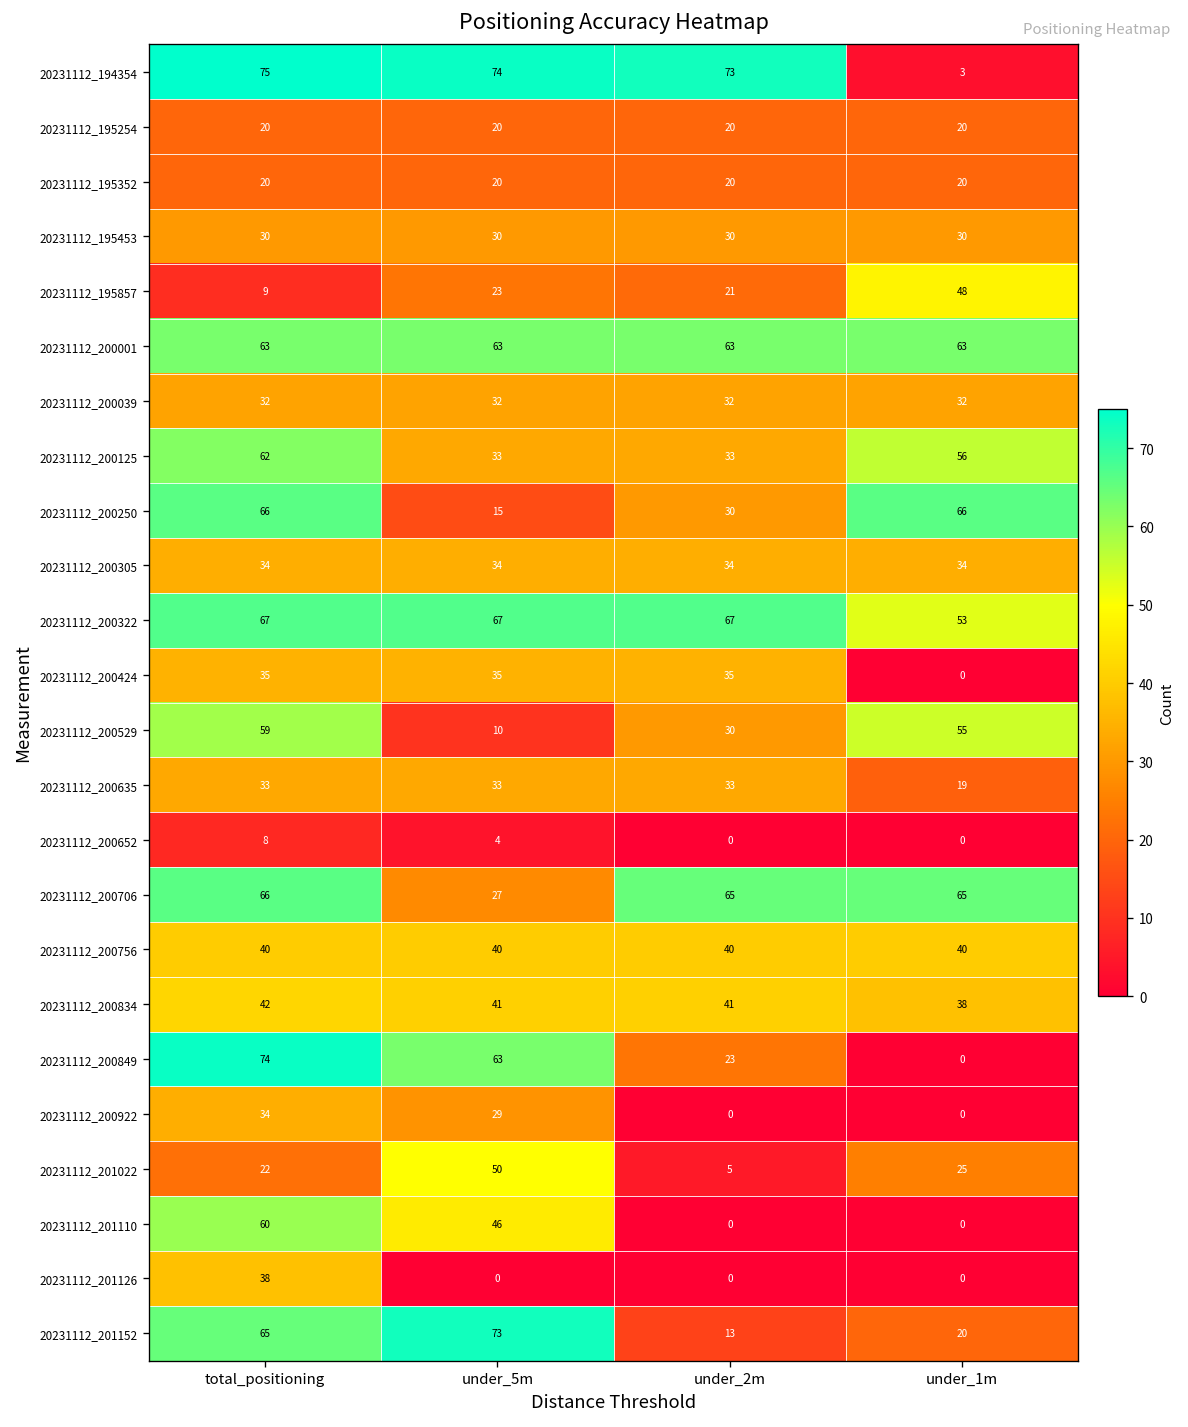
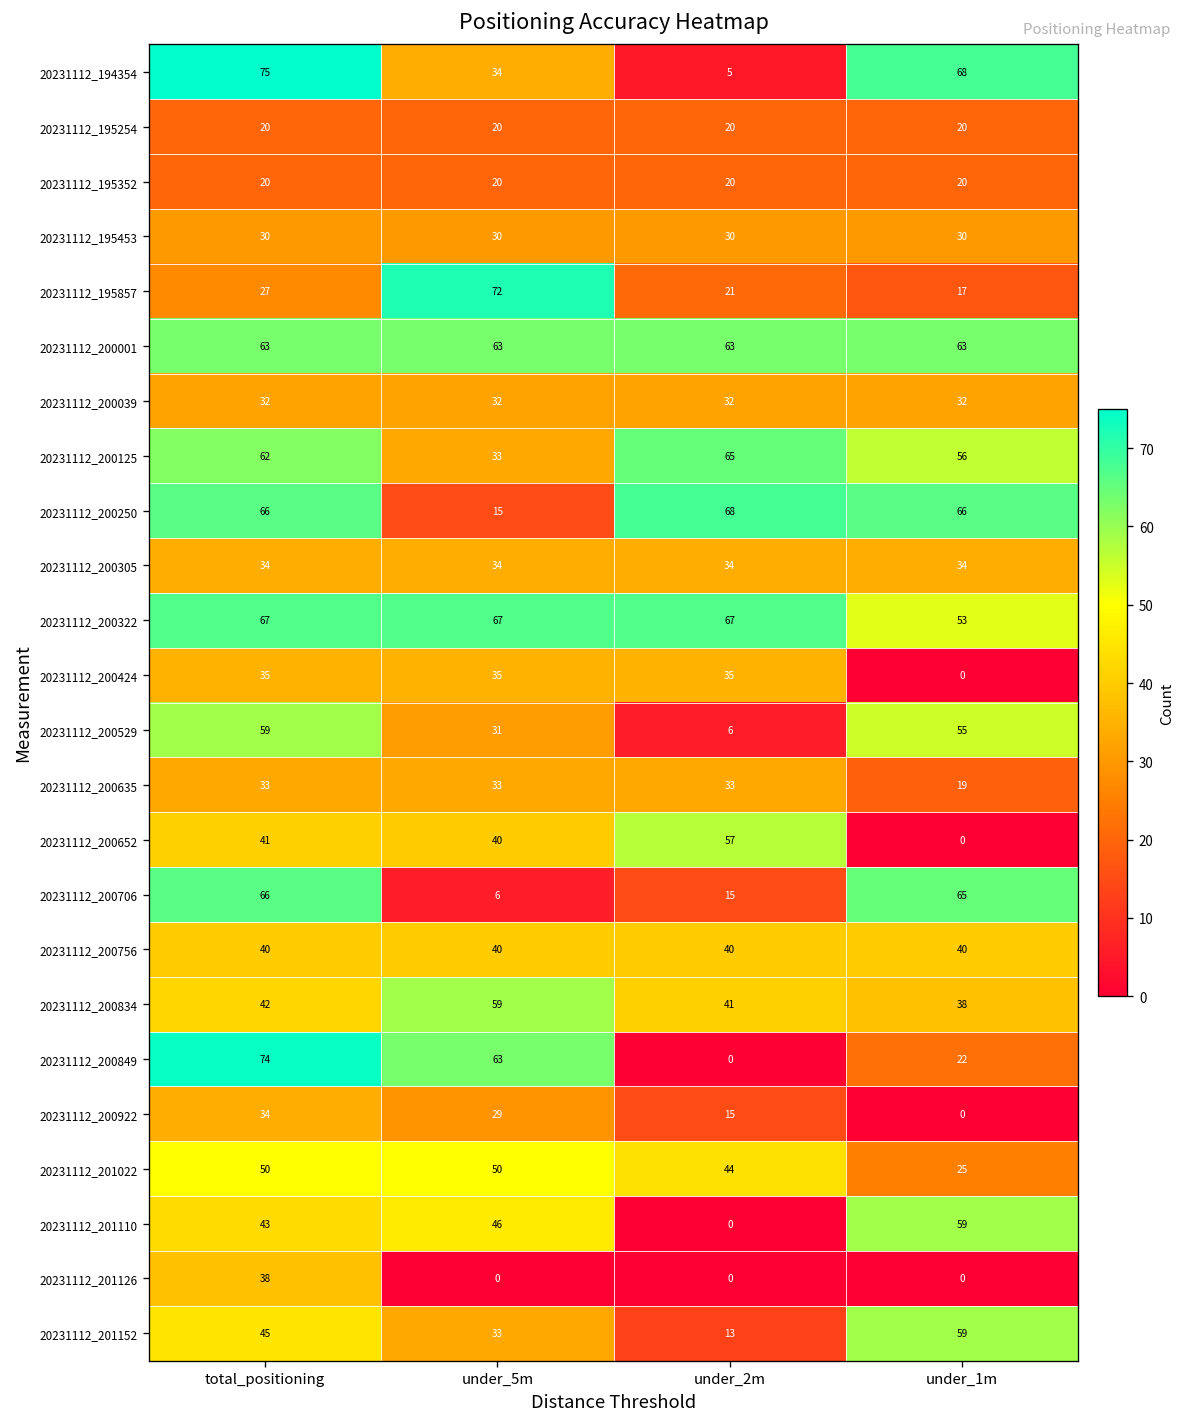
20231112_194354, under_5m: 74 -> 34
20231112_194354, under_2m: 73 -> 5
20231112_194354, under_1m: 3 -> 68
20231112_195857, total_positioning: 9 -> 27
20231112_195857, under_5m: 23 -> 72
20231112_195857, under_1m: 48 -> 17
20231112_200125, under_2m: 33 -> 65
20231112_200250, under_2m: 30 -> 68
20231112_200529, under_5m: 10 -> 31
20231112_200529, under_2m: 30 -> 6
20231112_200652, total_positioning: 8 -> 41
20231112_200652, under_5m: 4 -> 40
20231112_200652, under_2m: 0 -> 57
20231112_200706, under_5m: 27 -> 6
20231112_200706, under_2m: 65 -> 15
20231112_200834, under_5m: 41 -> 59
20231112_200849, under_2m: 23 -> 0
20231112_200849, under_1m: 0 -> 22
20231112_200922, under_2m: 0 -> 15
20231112_201022, total_positioning: 22 -> 50
20231112_201022, under_2m: 5 -> 44
20231112_201110, total_positioning: 60 -> 43
20231112_201110, under_1m: 0 -> 59
20231112_201152, total_positioning: 65 -> 45
20231112_201152, under_5m: 73 -> 33
20231112_201152, under_1m: 20 -> 59
